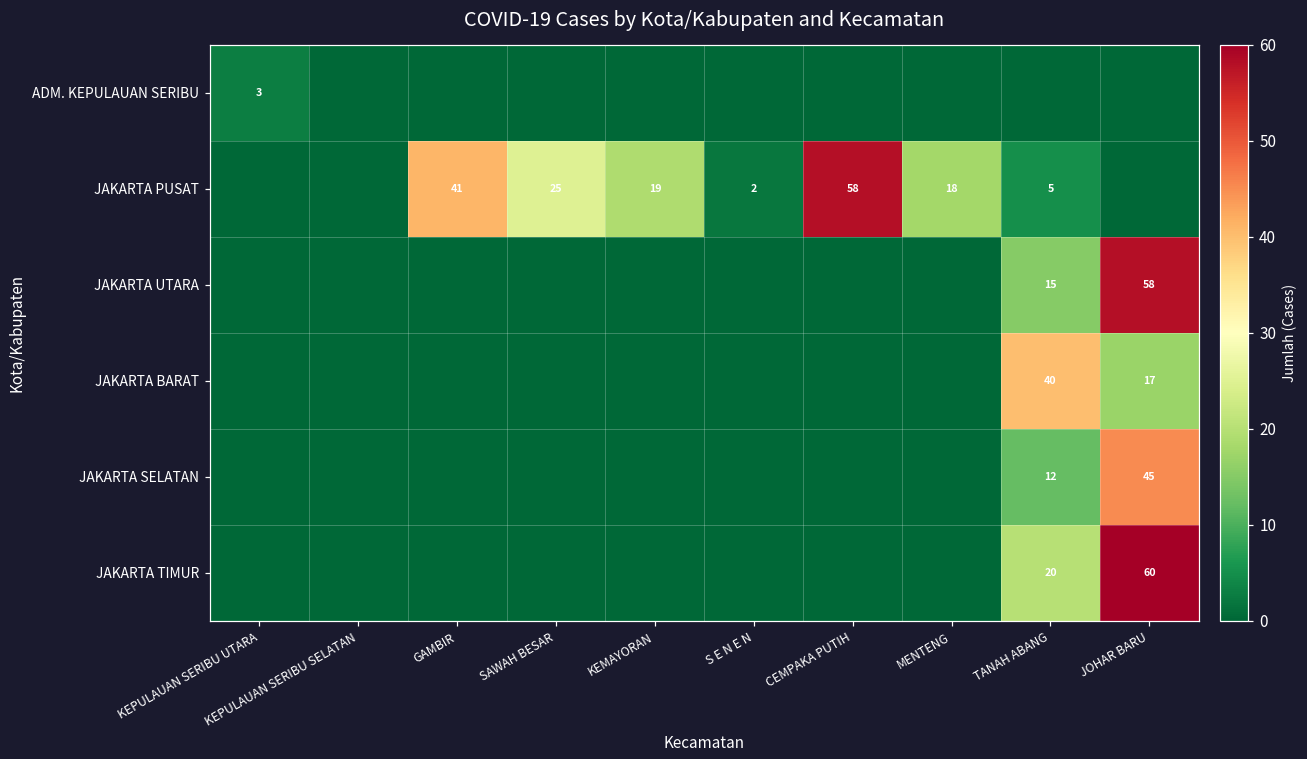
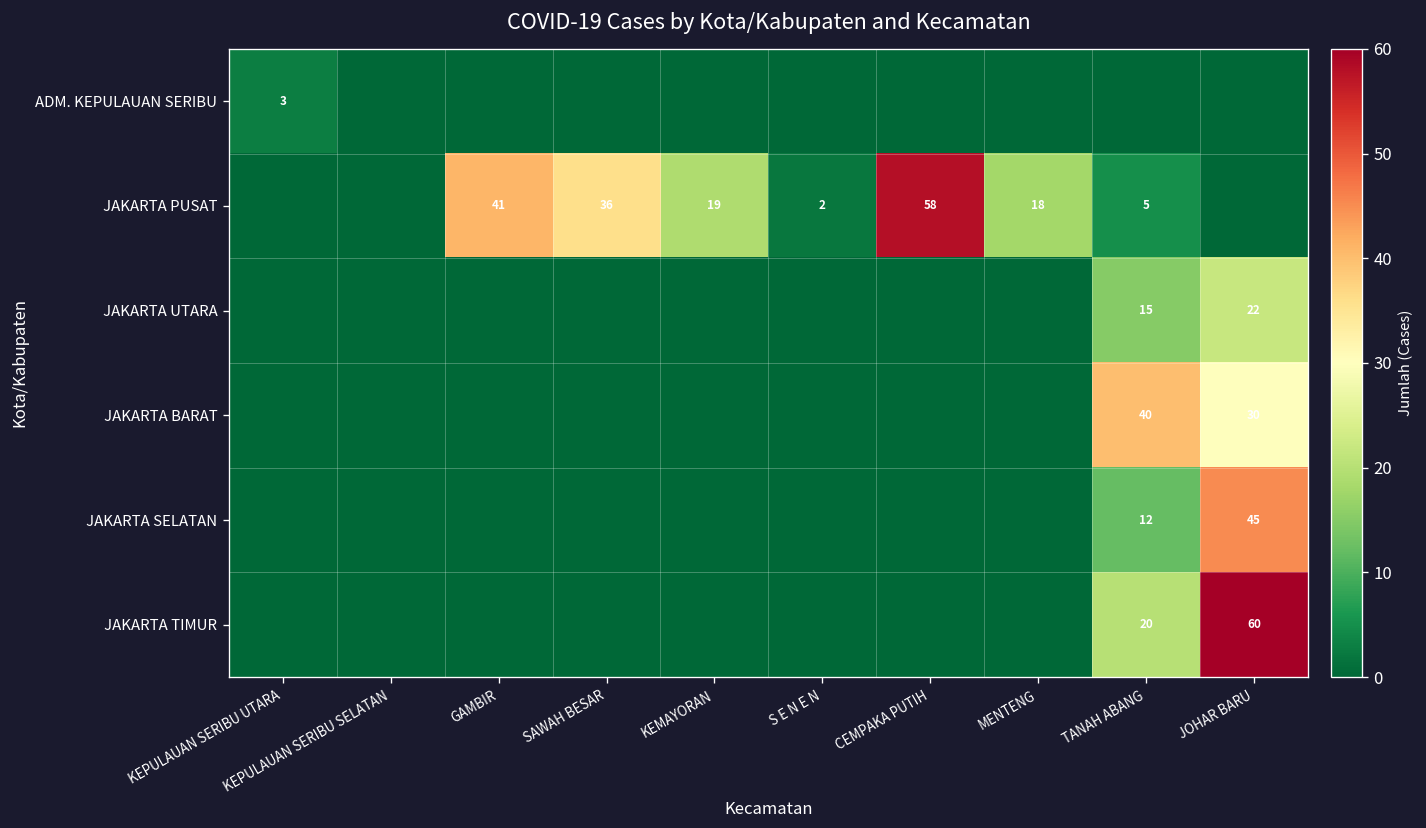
JAKARTA PUSAT, SAWAH BESAR: 25 -> 36
JAKARTA UTARA, JOHAR BARU: 58 -> 22
JAKARTA BARAT, JOHAR BARU: 17 -> 30
